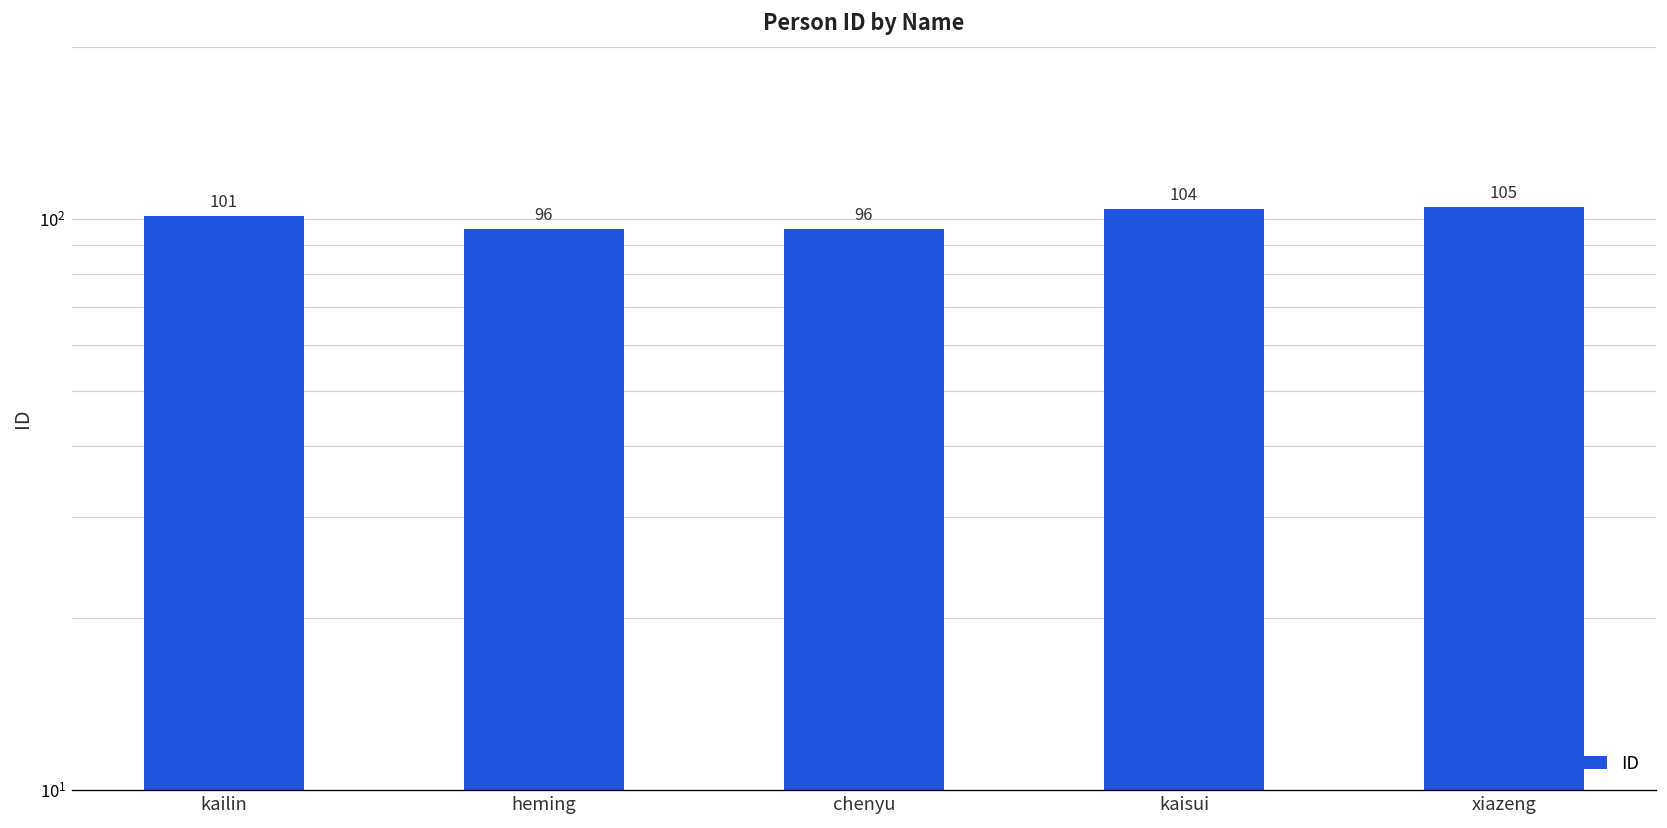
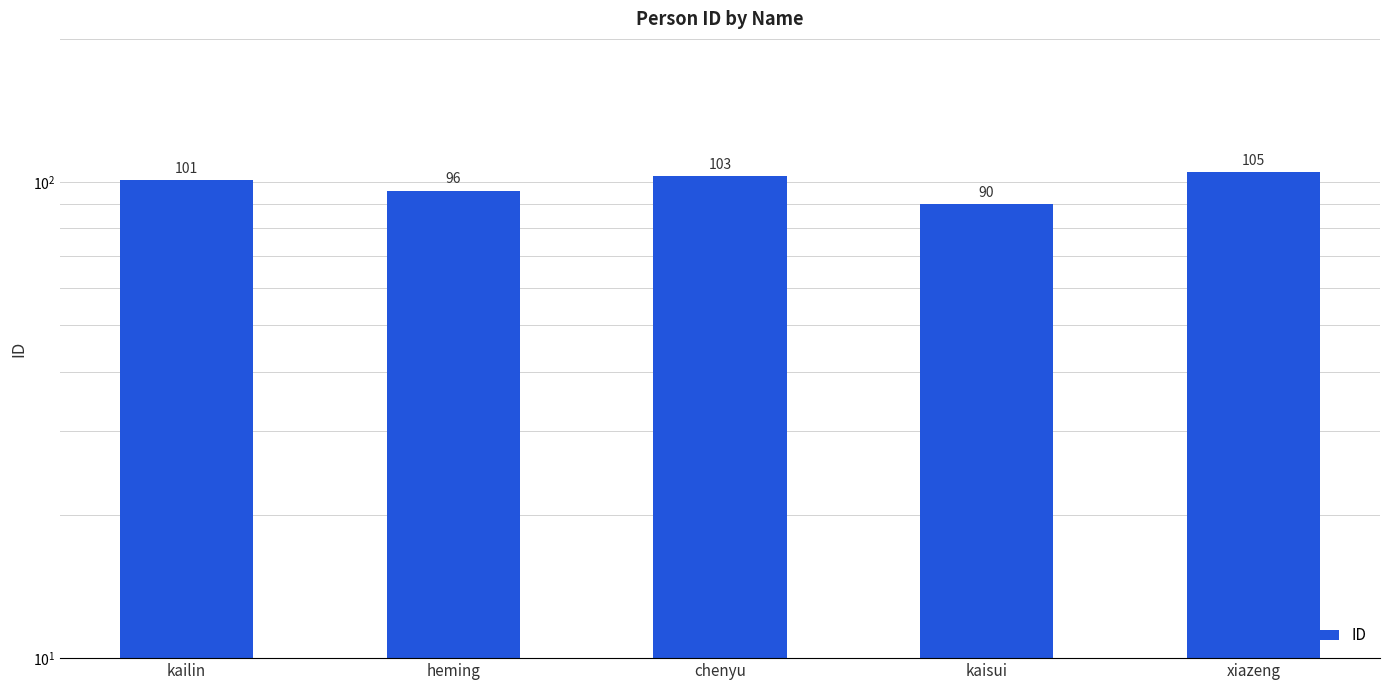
chenyu: 96 -> 103
kaisui: 104 -> 90
